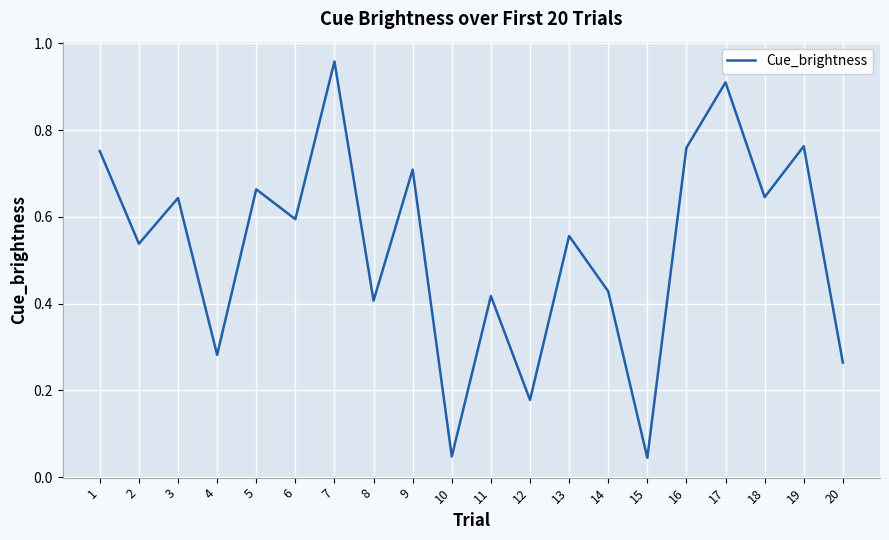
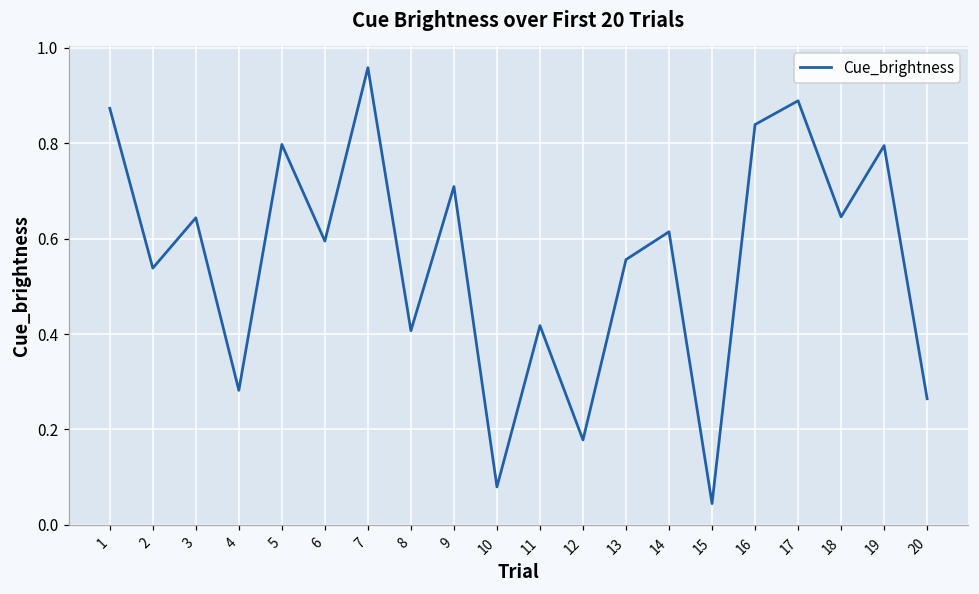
1: 0.75 -> 0.87
5: 0.66 -> 0.80
10: 0.05 -> 0.08
14: 0.43 -> 0.61
16: 0.76 -> 0.84
17: 0.91 -> 0.89
19: 0.76 -> 0.79
